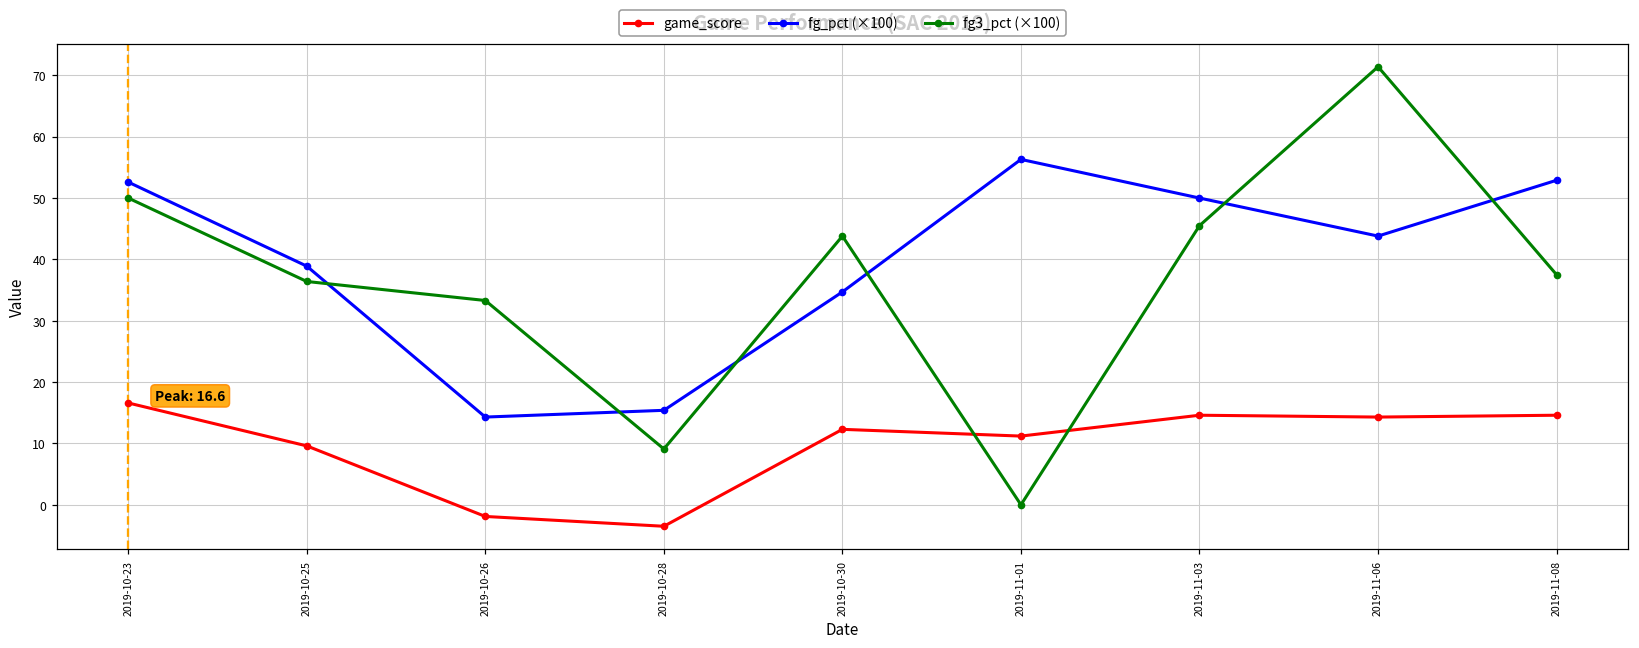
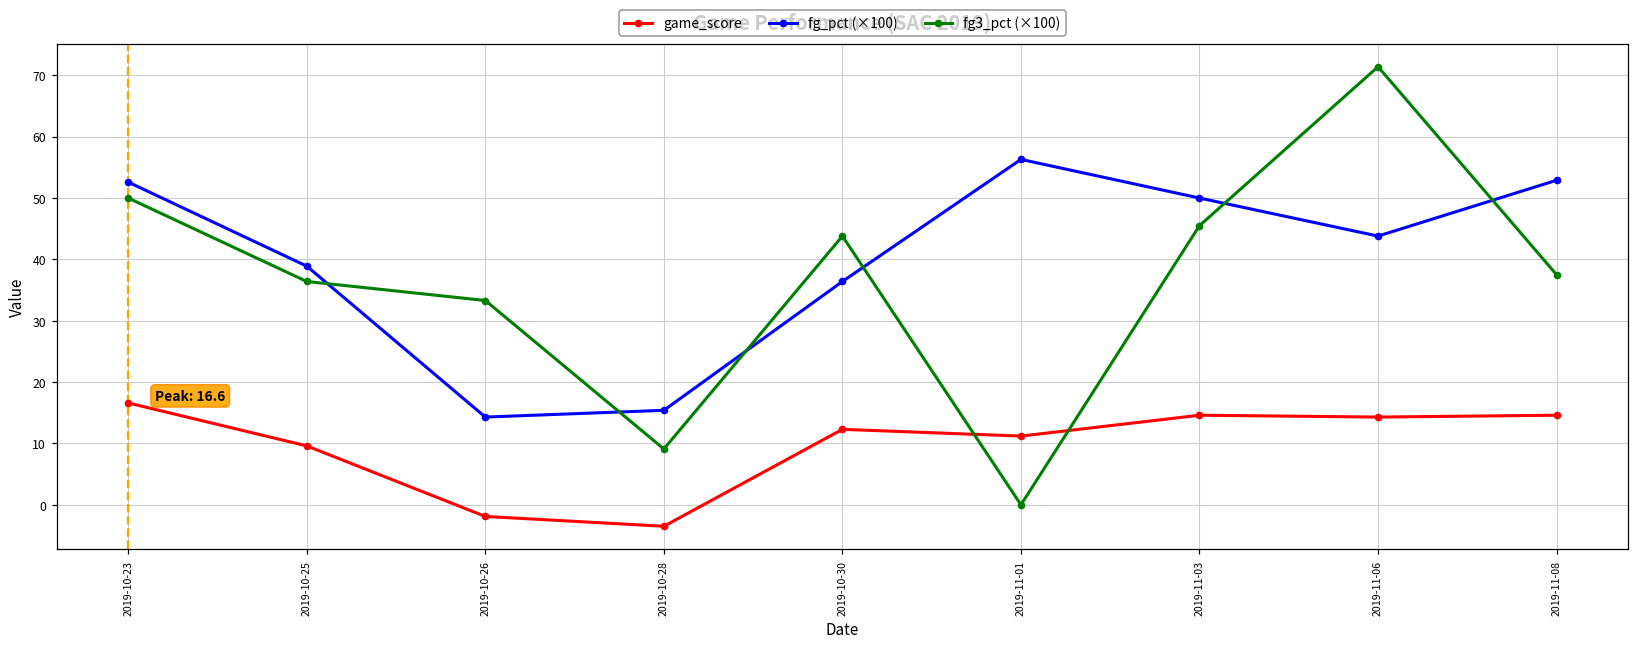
fg_pct (×100), 2019-10-30: 35 -> 36
